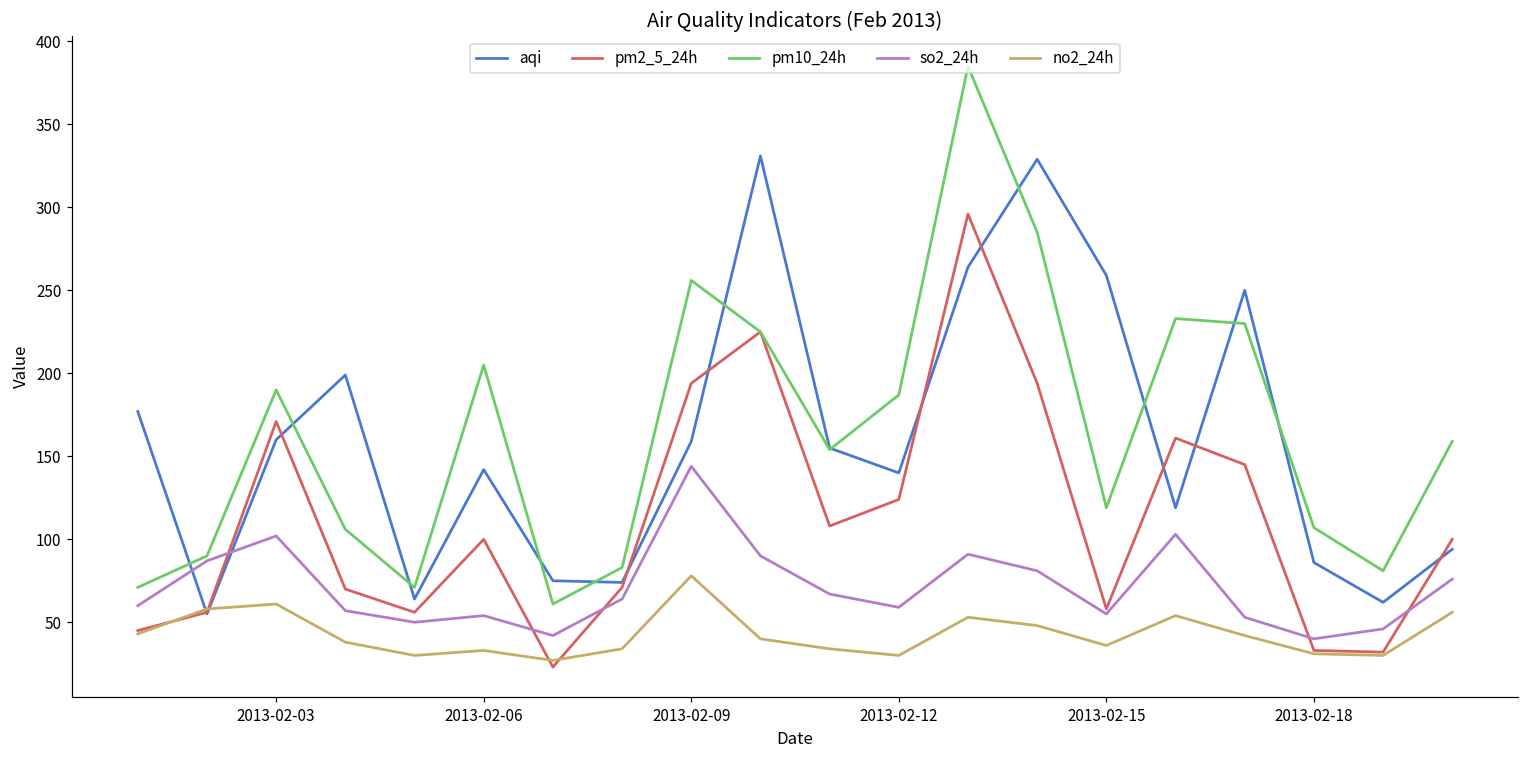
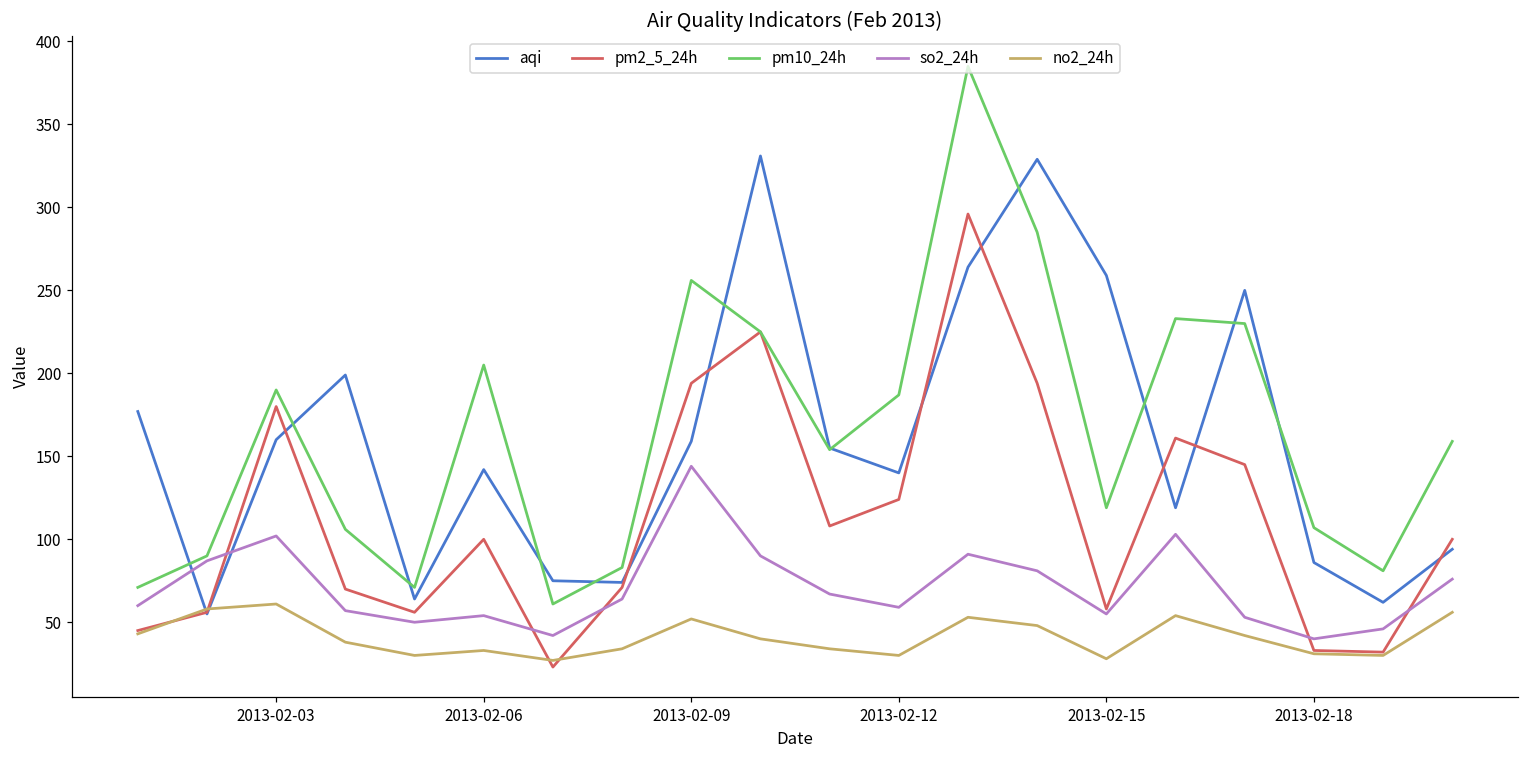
pm2_5_24h, 2013-02-03: 171 -> 180
no2_24h, 2013-02-09: 78 -> 52
no2_24h, 2013-02-15: 36 -> 28
